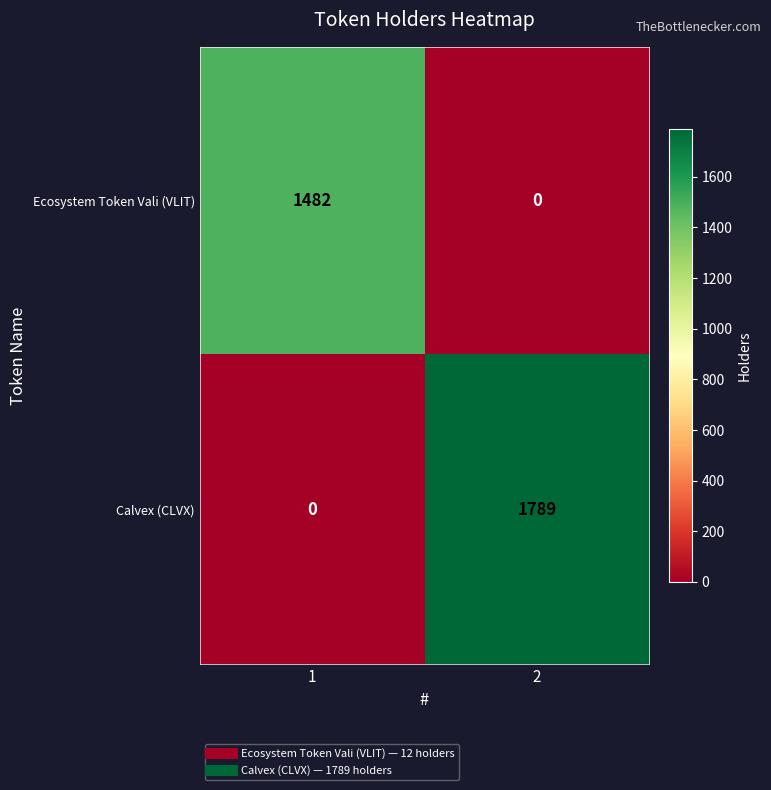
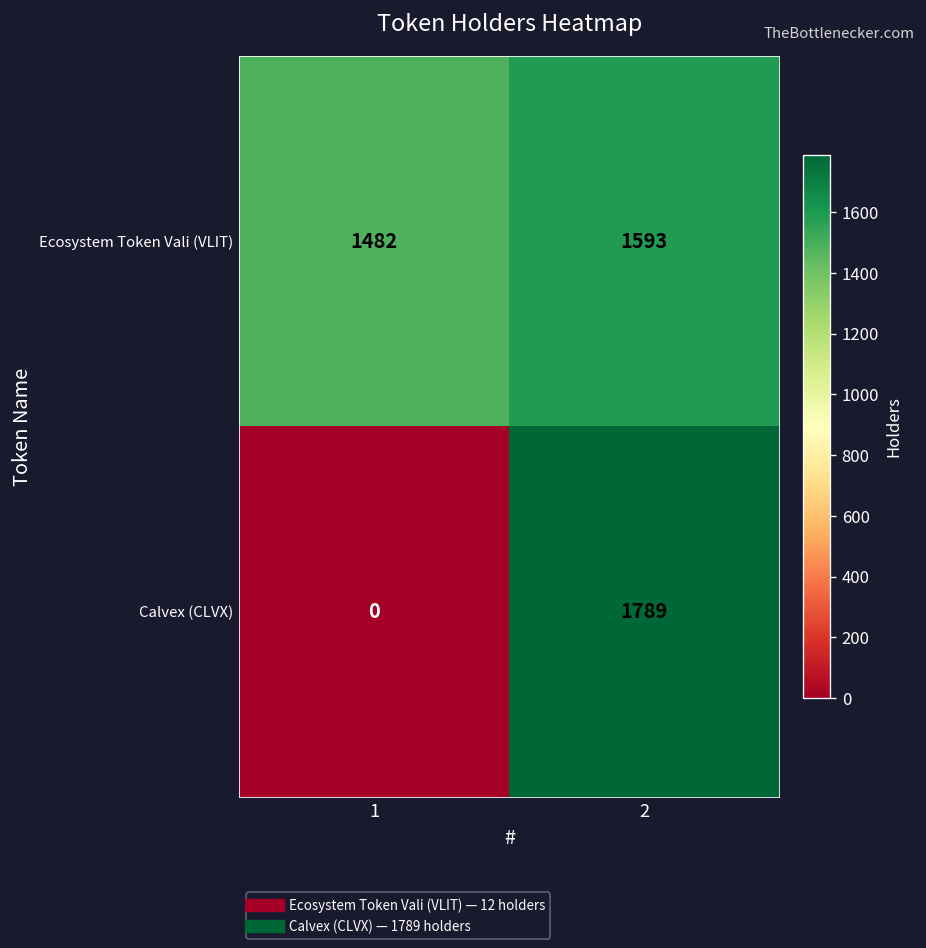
Ecosystem Token Vali (VLIT), 2: 0 -> 1593
